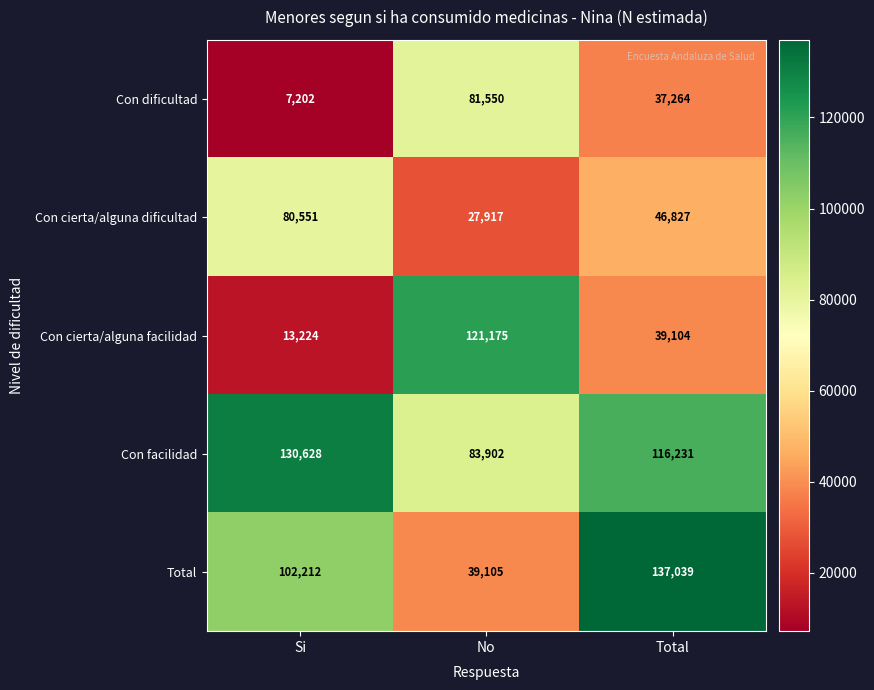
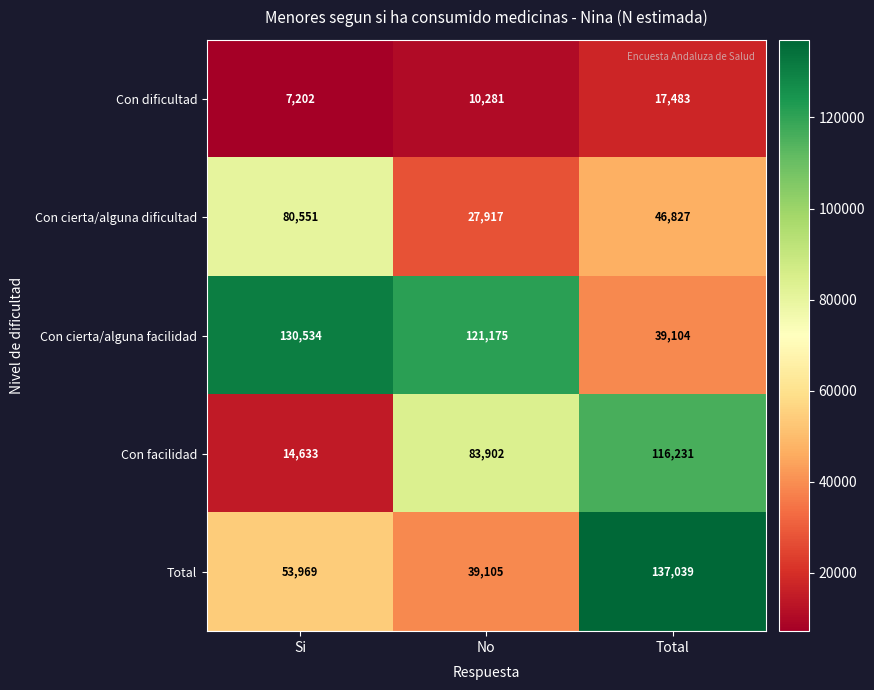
Con dificultad, No: 81,550 -> 10,281
Con dificultad, Total: 37,264 -> 17,483
Con cierta/alguna facilidad, Si: 13,224 -> 130,534
Con facilidad, Si: 130,628 -> 14,633
Total, Si: 102,212 -> 53,969
